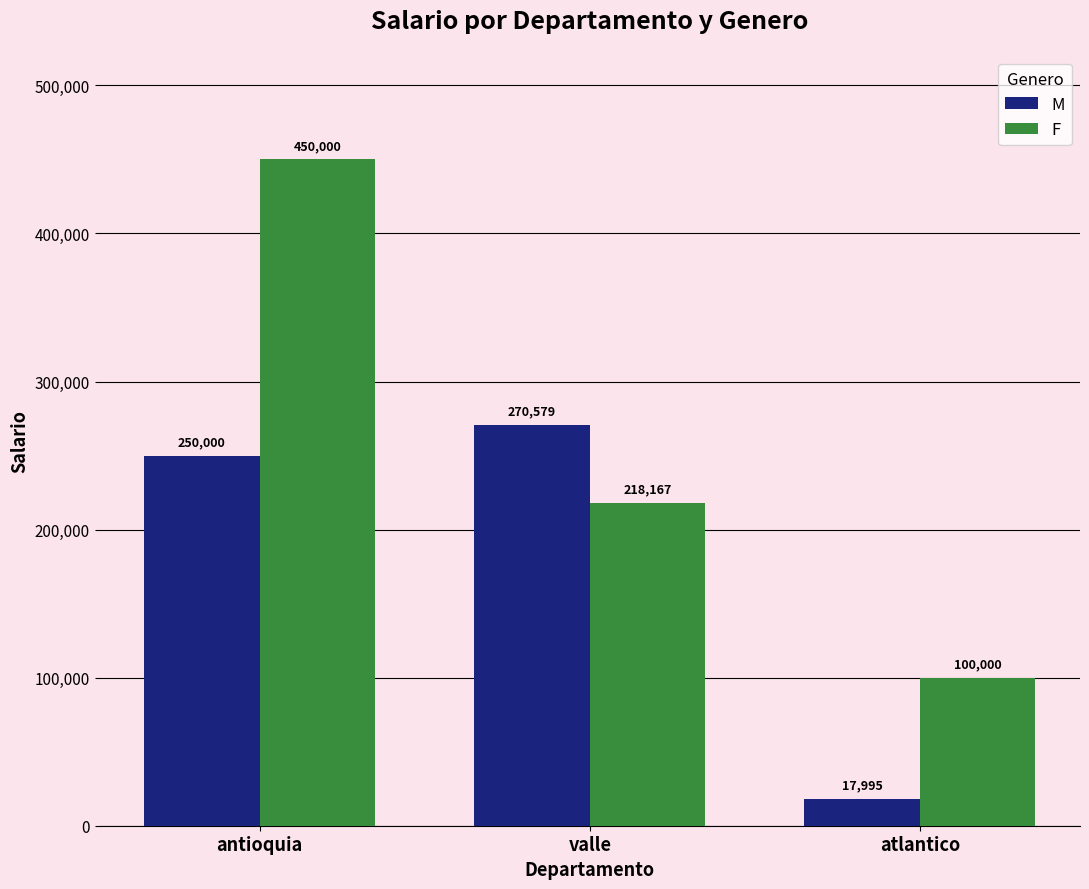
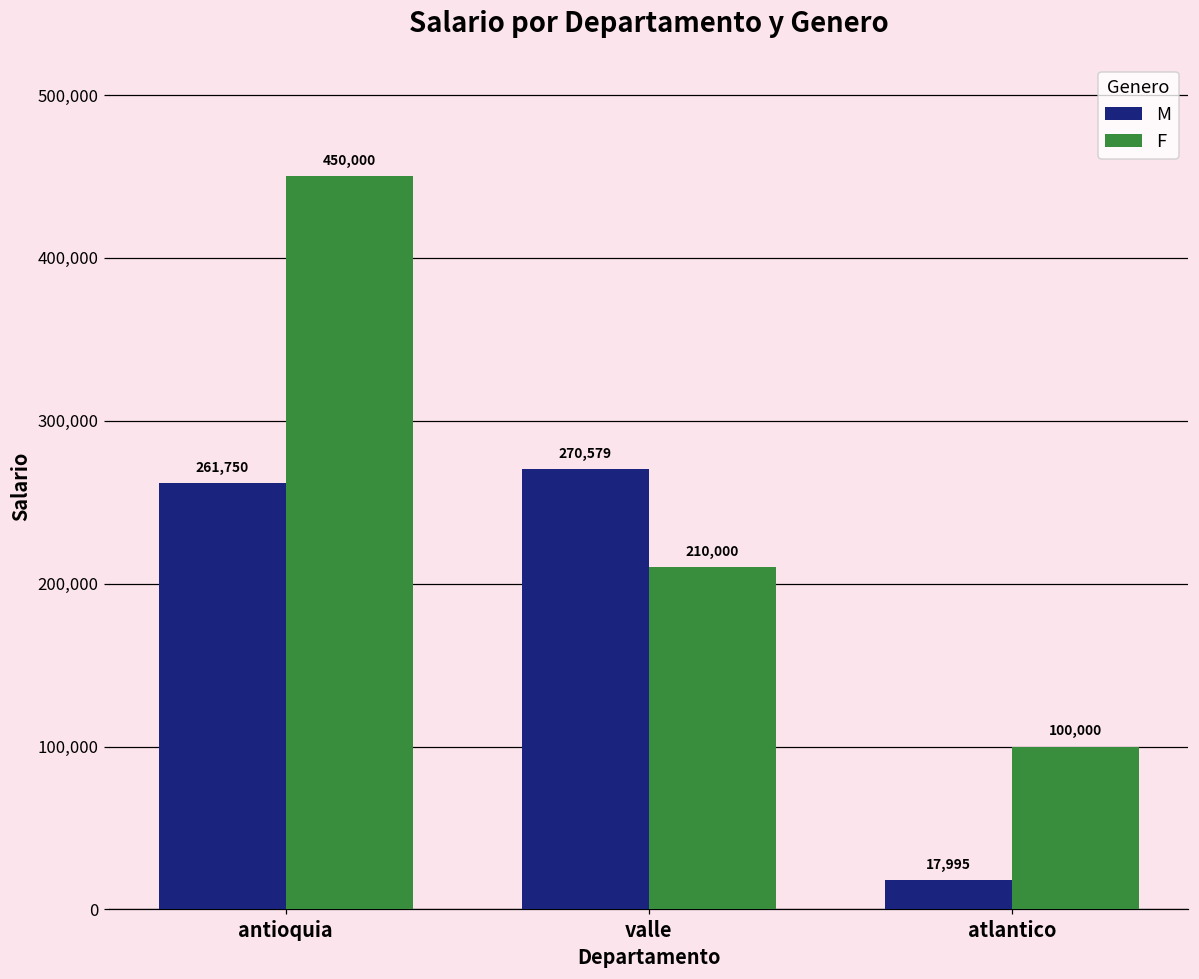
M, antioquia: 250,000 -> 261,750
F, valle: 218,167 -> 210,000
